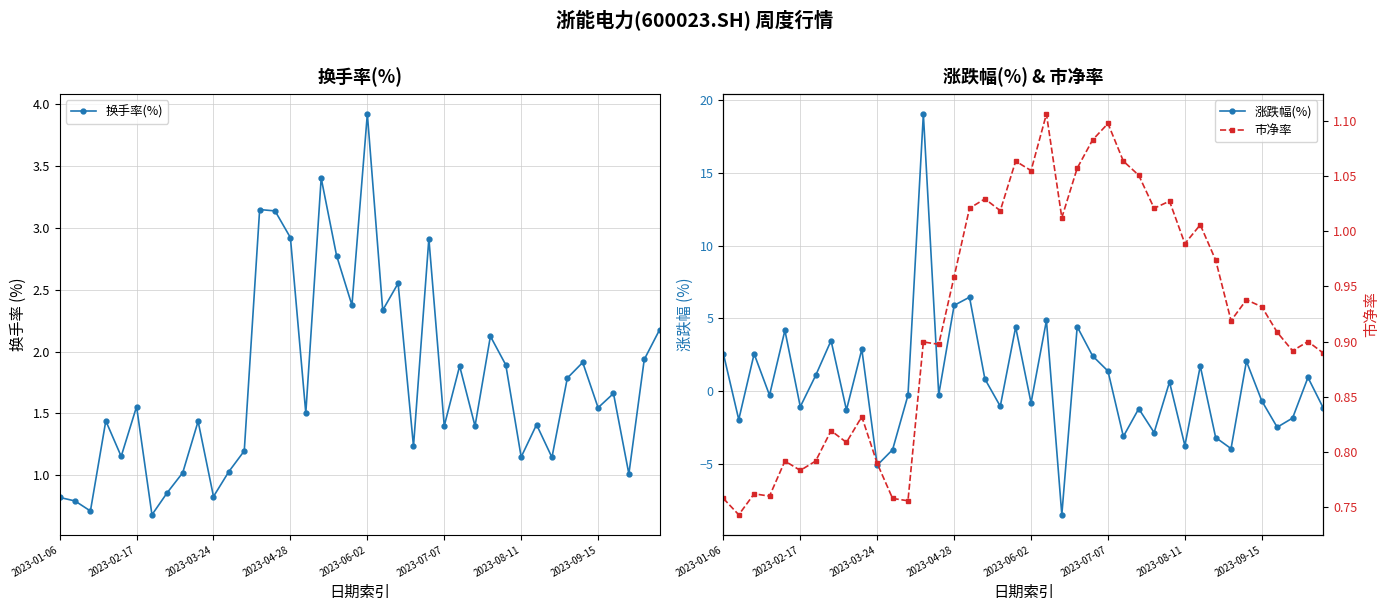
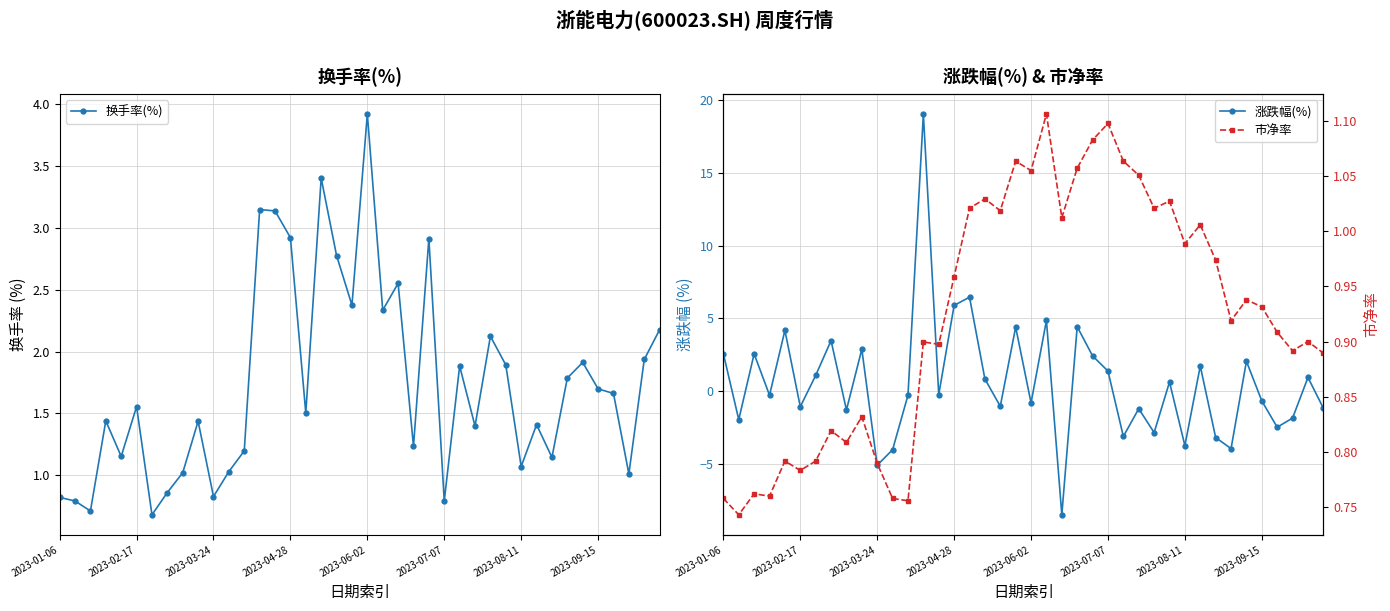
换手率(%), 2023-07-07: 1.40 -> 0.79
换手率(%), 2023-08-11: 1.15 -> 1.07
换手率(%), 2023-09-15: 1.55 -> 1.70
